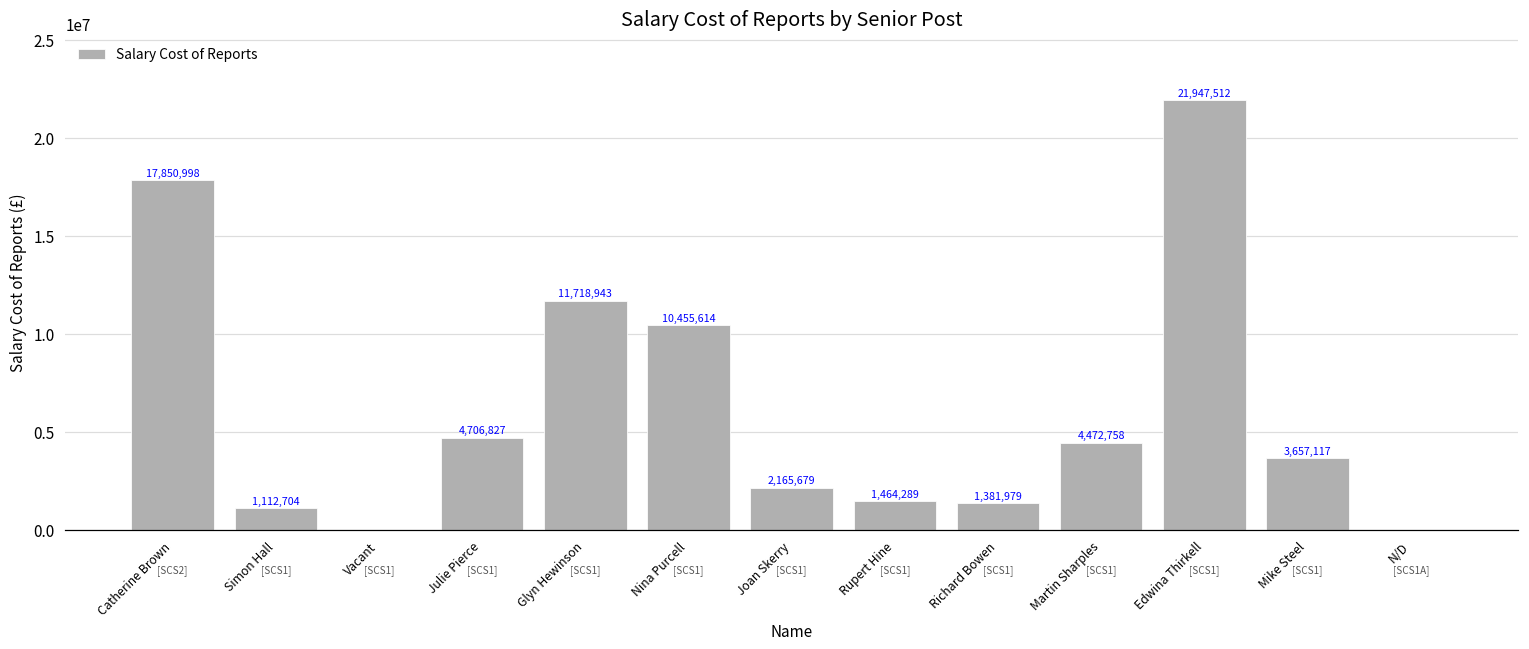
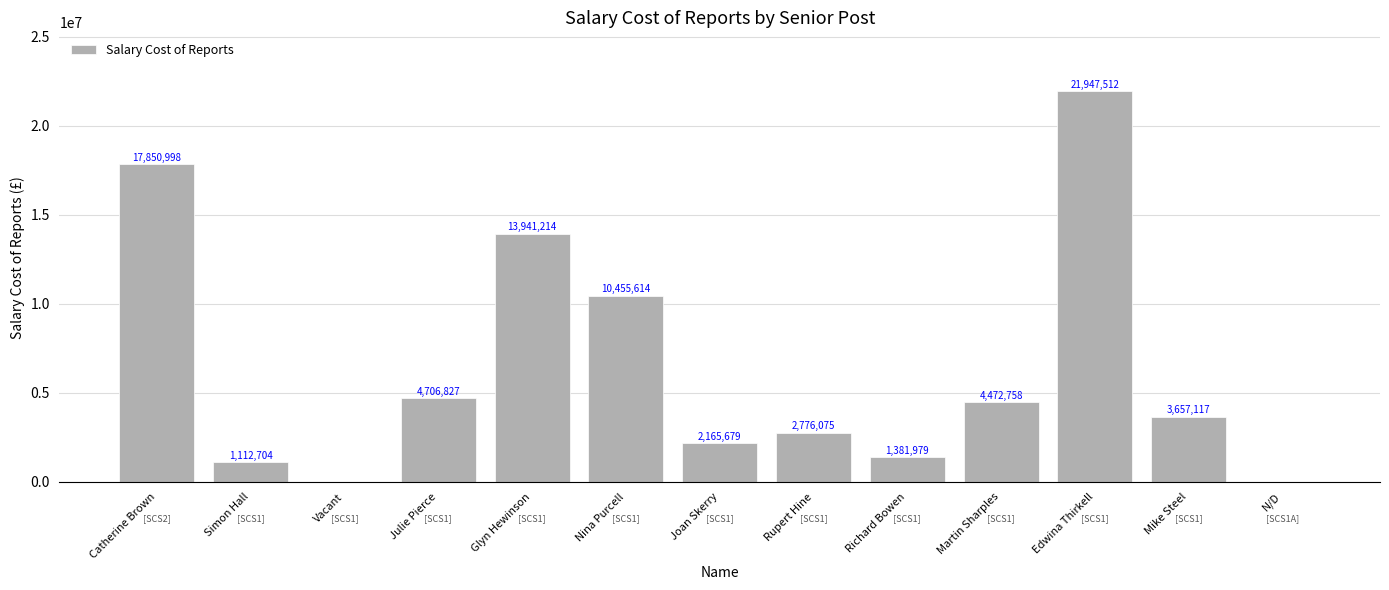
Glyn Hewinson: 11,718,943 -> 13,941,214
Rupert Hine: 1,464,289 -> 2,776,075
